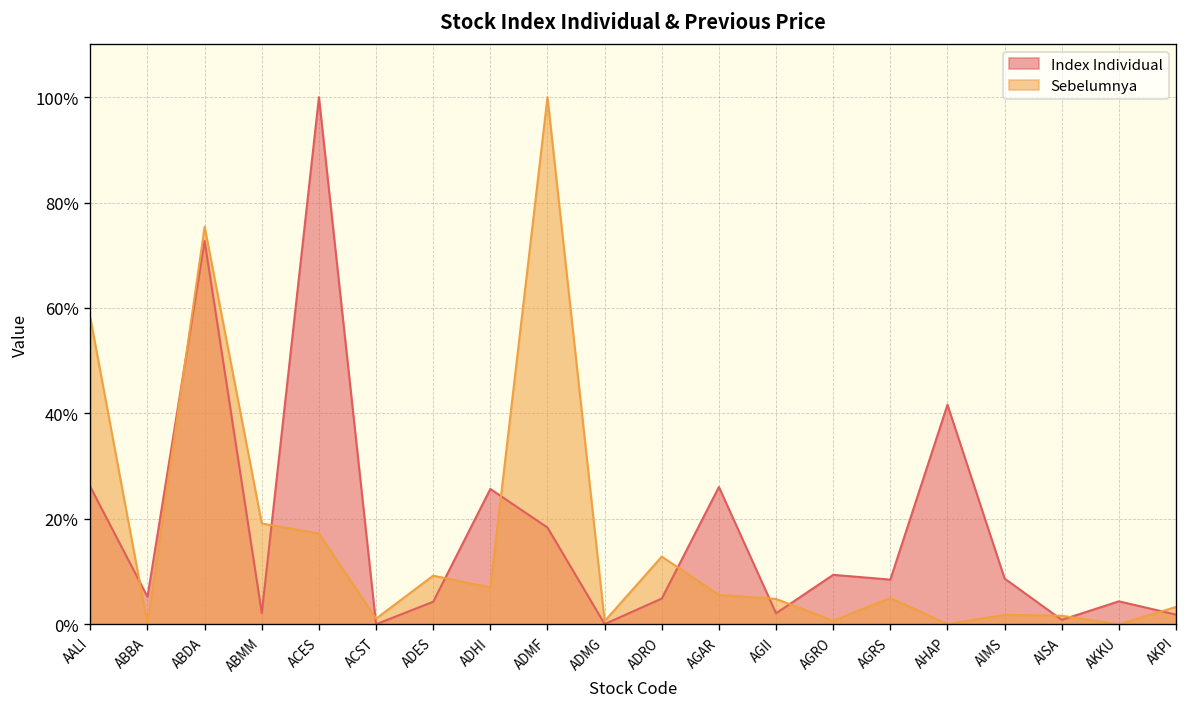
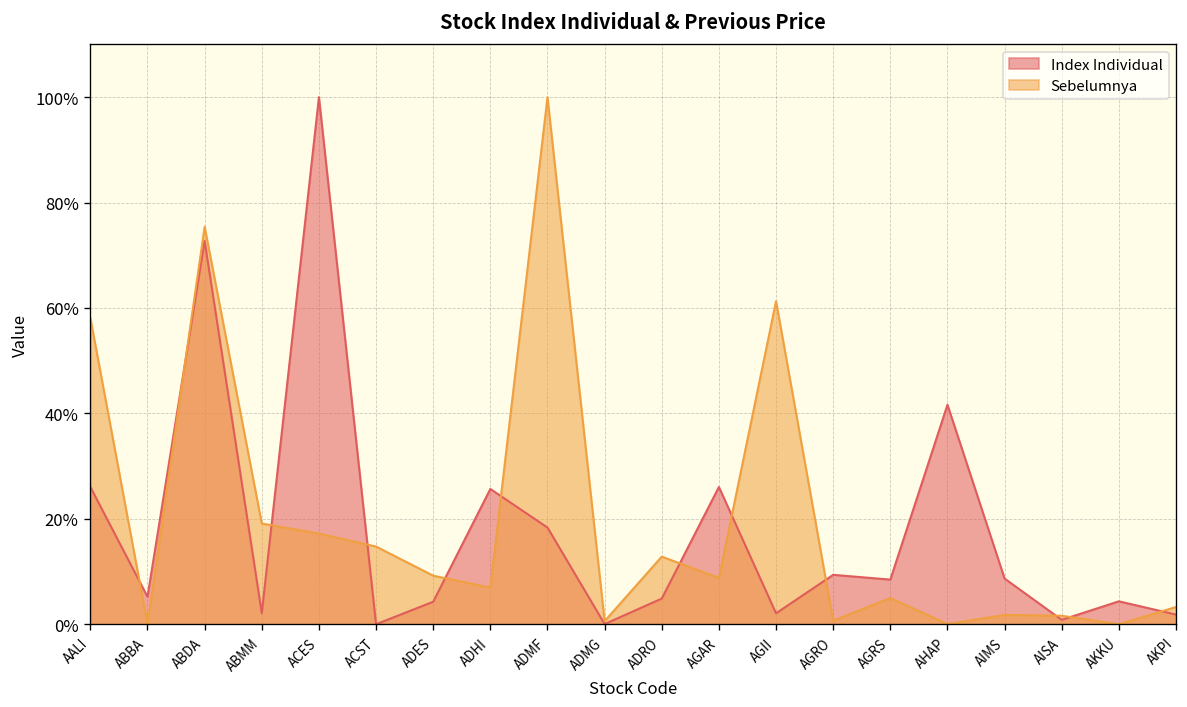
Sebelumnya, ACST: 1% -> 15%
Sebelumnya, AGAR: 6% -> 9%
Sebelumnya, AGII: 5% -> 61%
